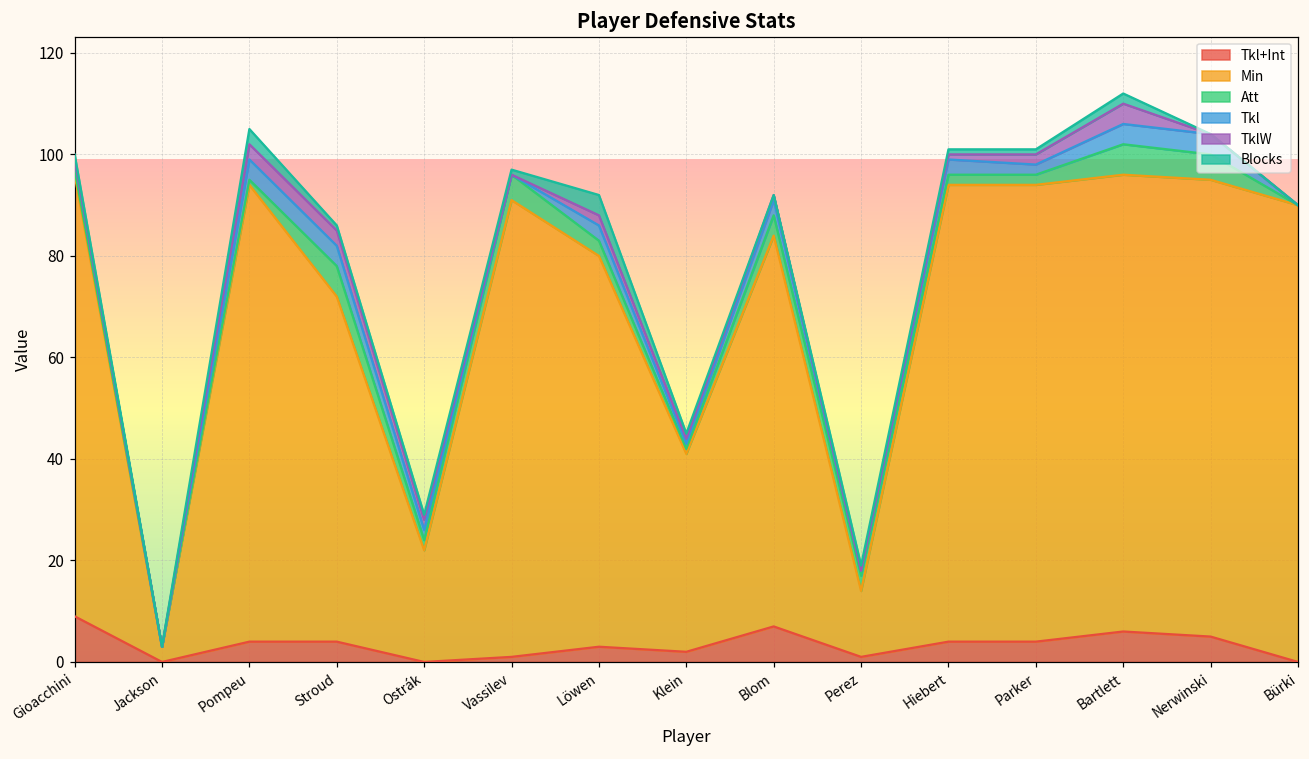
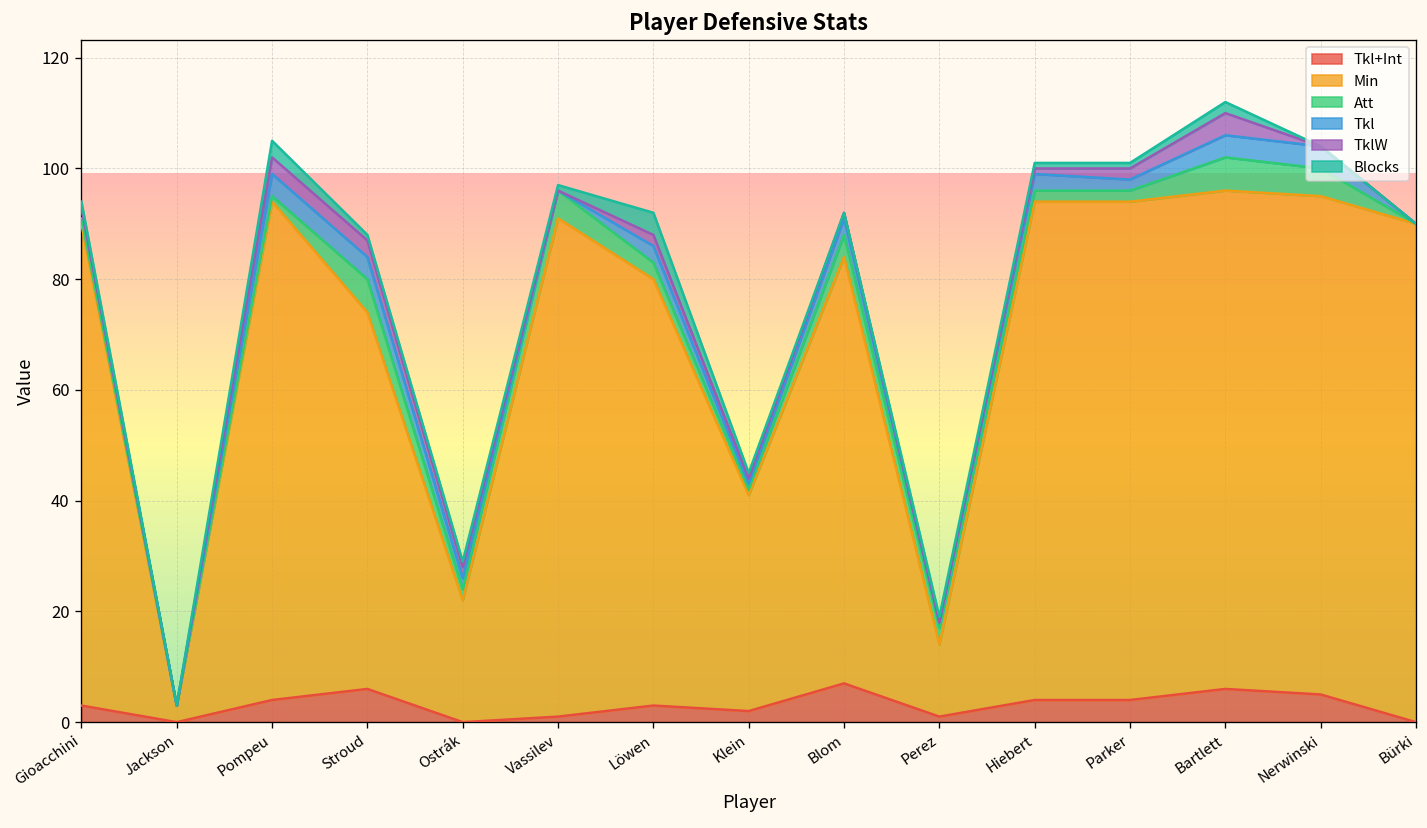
Tkl+Int, Gioacchini: 9 -> 3
Tkl+Int, Stroud: 4 -> 6
